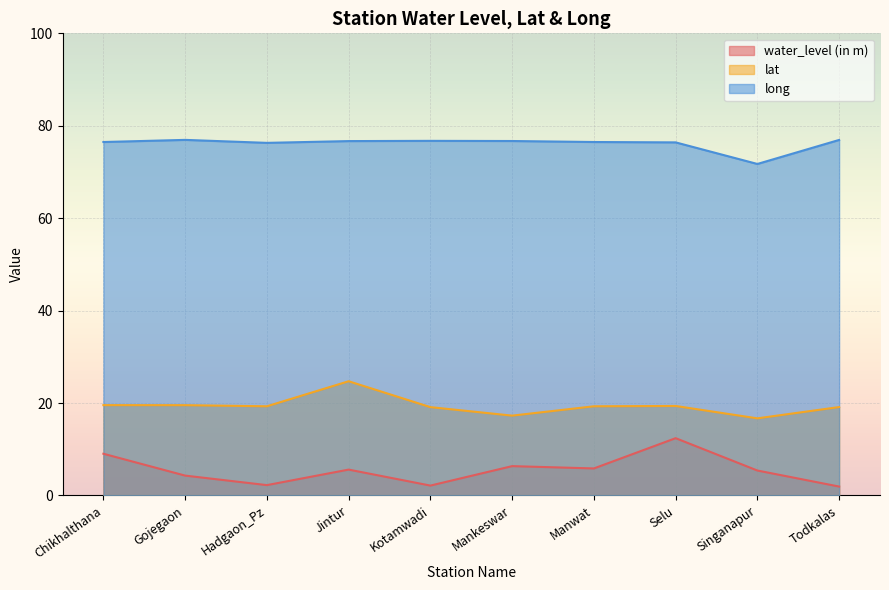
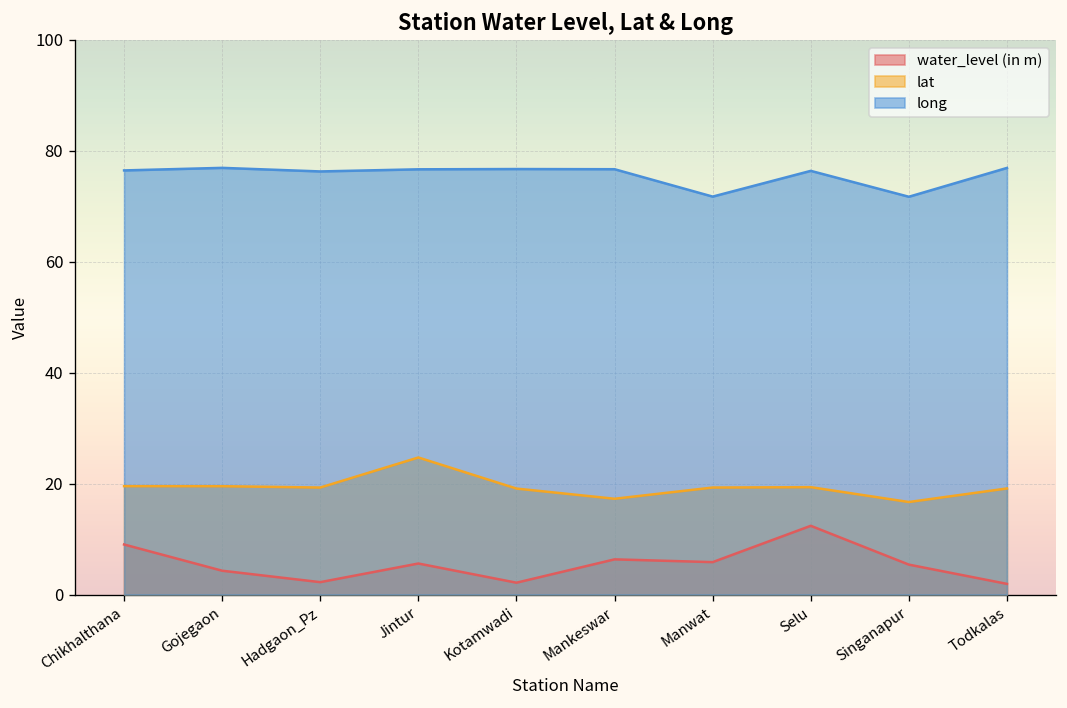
long, Manwat: 76 -> 72
